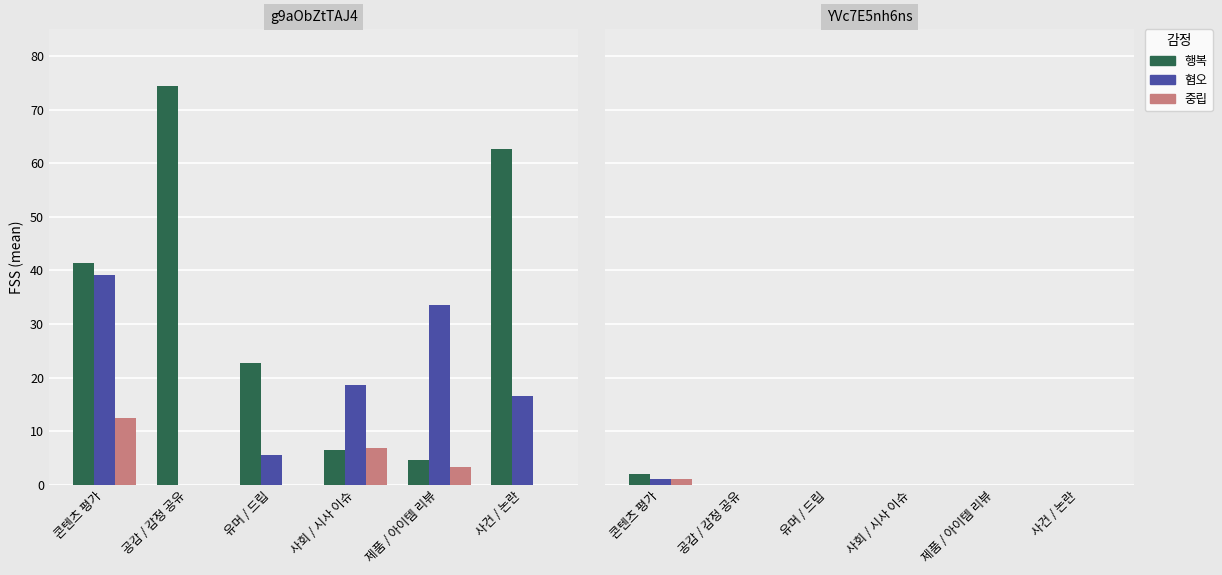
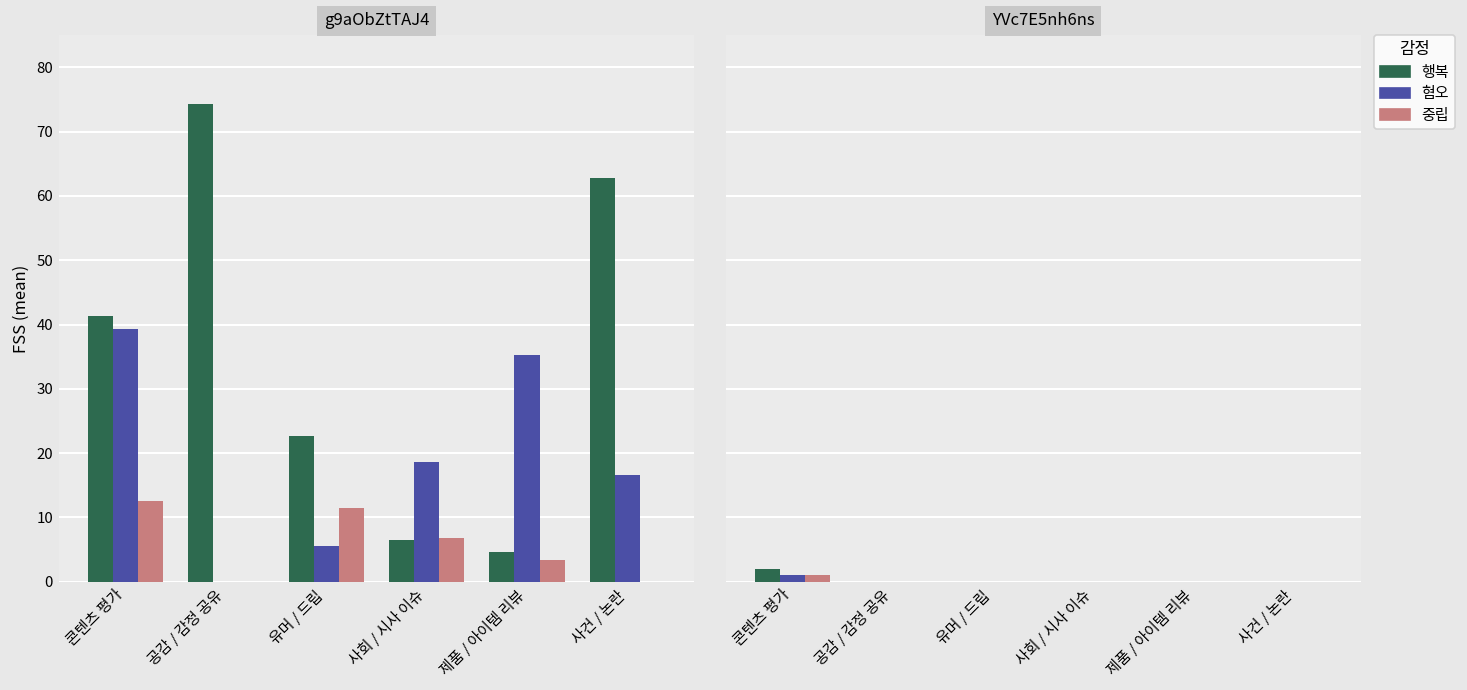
g9aObZtTAJ4, 중립, 유머 / 드립: 0 -> 11
g9aObZtTAJ4, 혐오, 제품 / 아이템 리뷰: 34 -> 35
